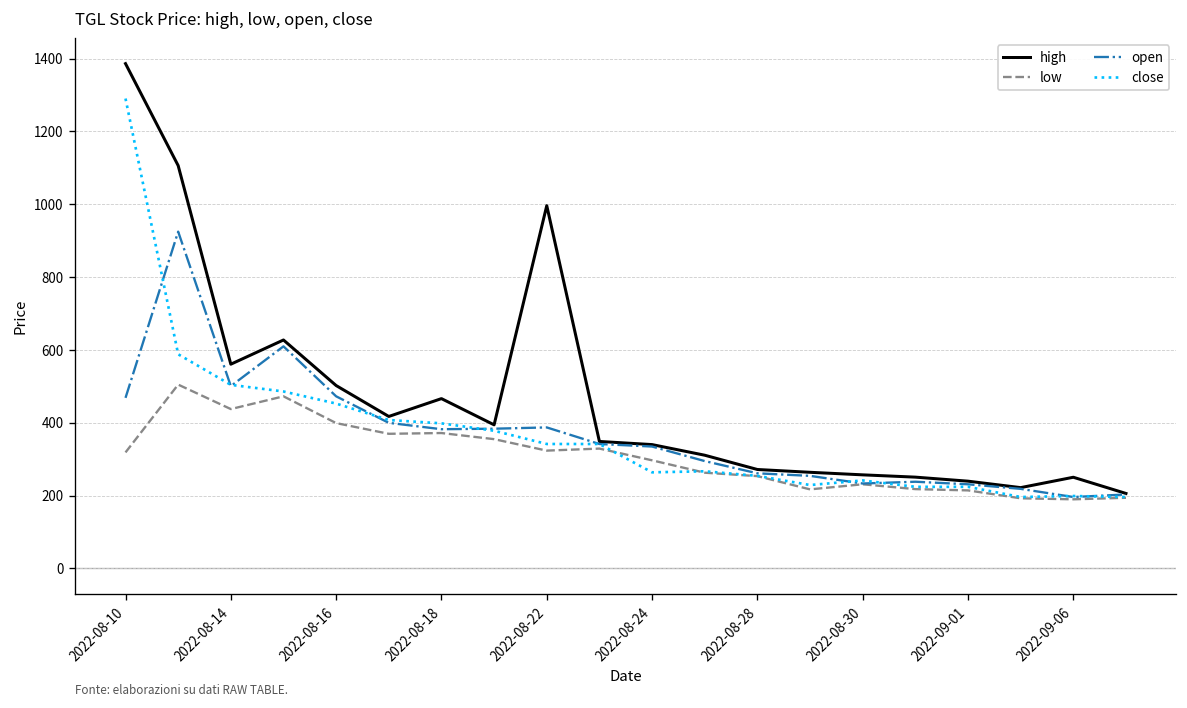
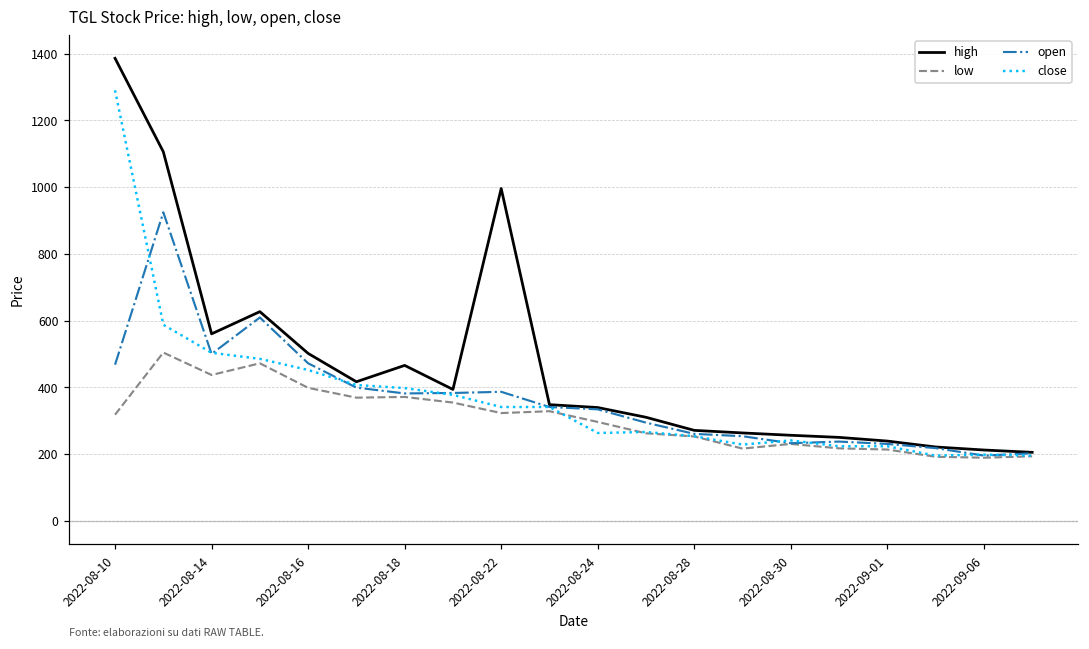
high, 2022-09-06: 250 -> 210
